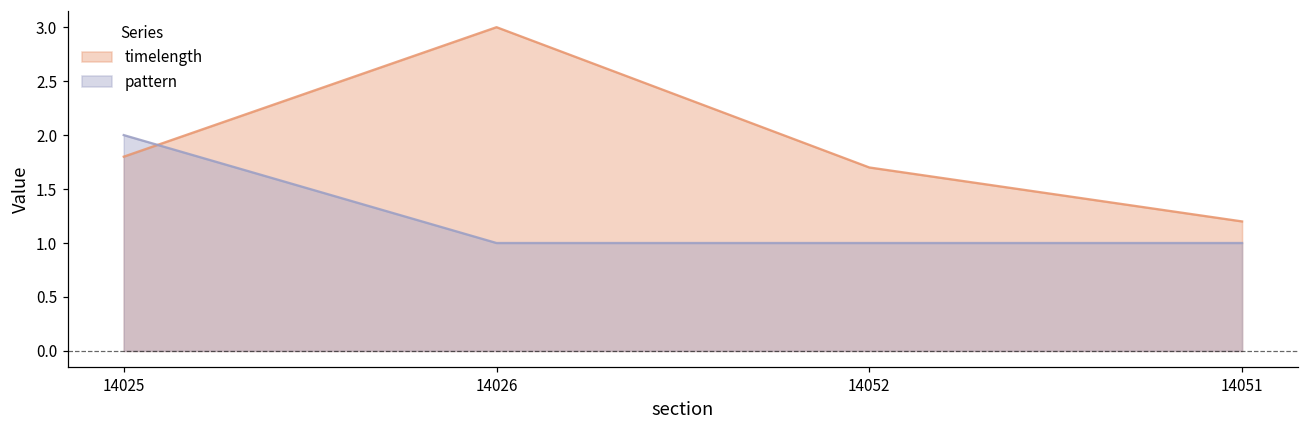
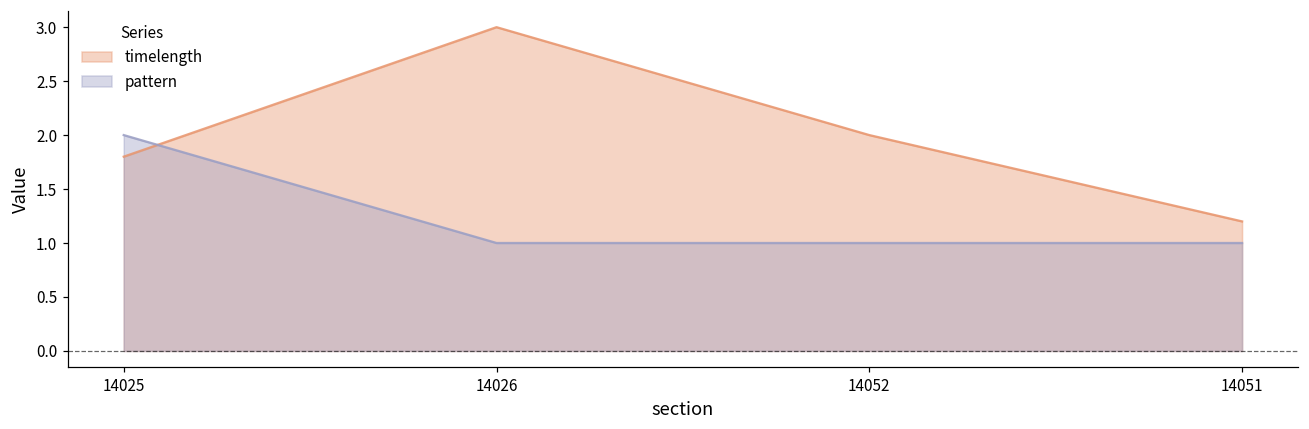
timelength, 14052: 1.7 -> 2.0
